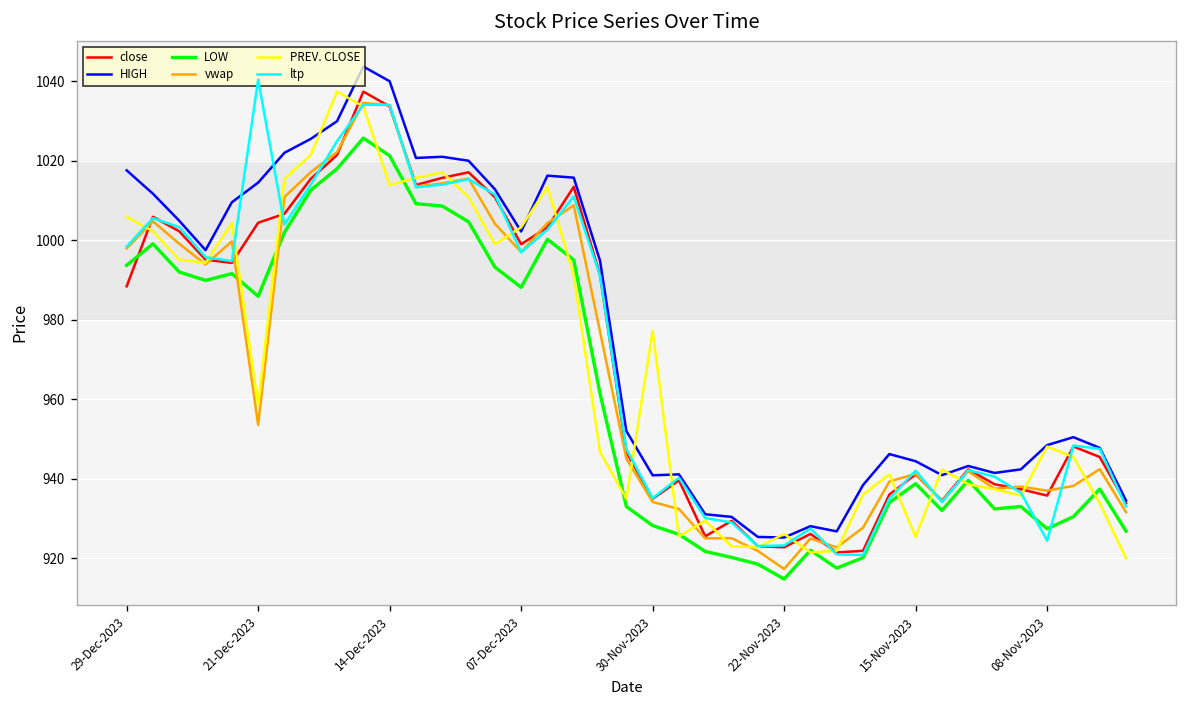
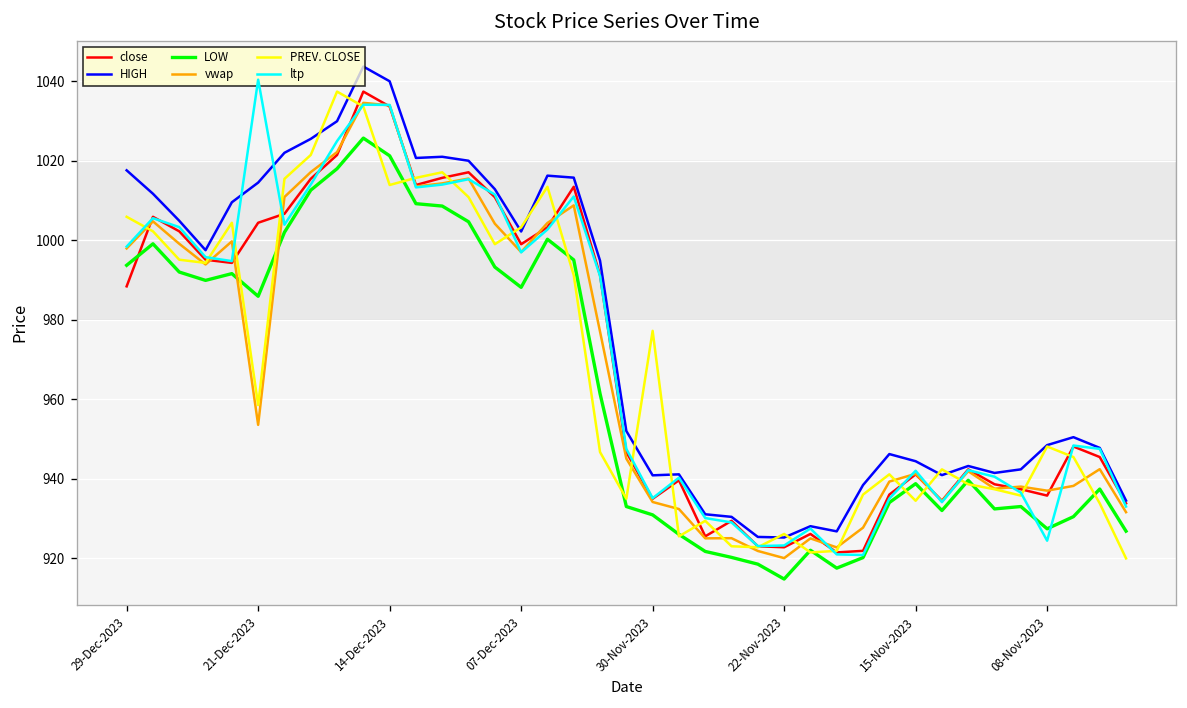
LOW, 30-Nov-2023: 928 -> 931
vwap, 22-Nov-2023: 917 -> 920
PREV. CLOSE, 15-Nov-2023: 925 -> 934
